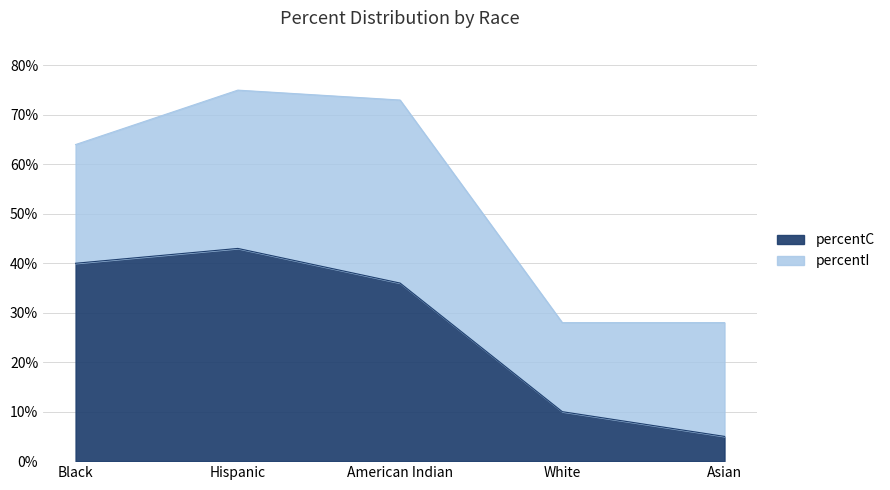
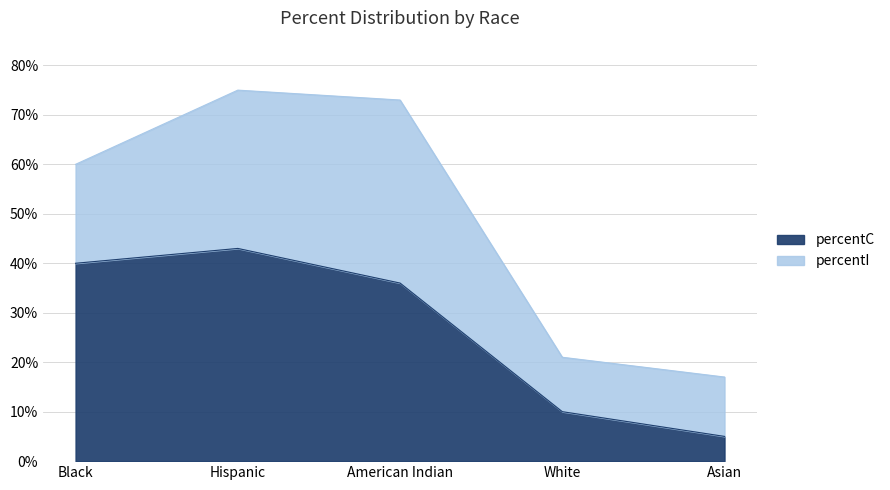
percentI, Black: 24% -> 20%
percentI, White: 18% -> 11%
percentI, Asian: 23% -> 12%
